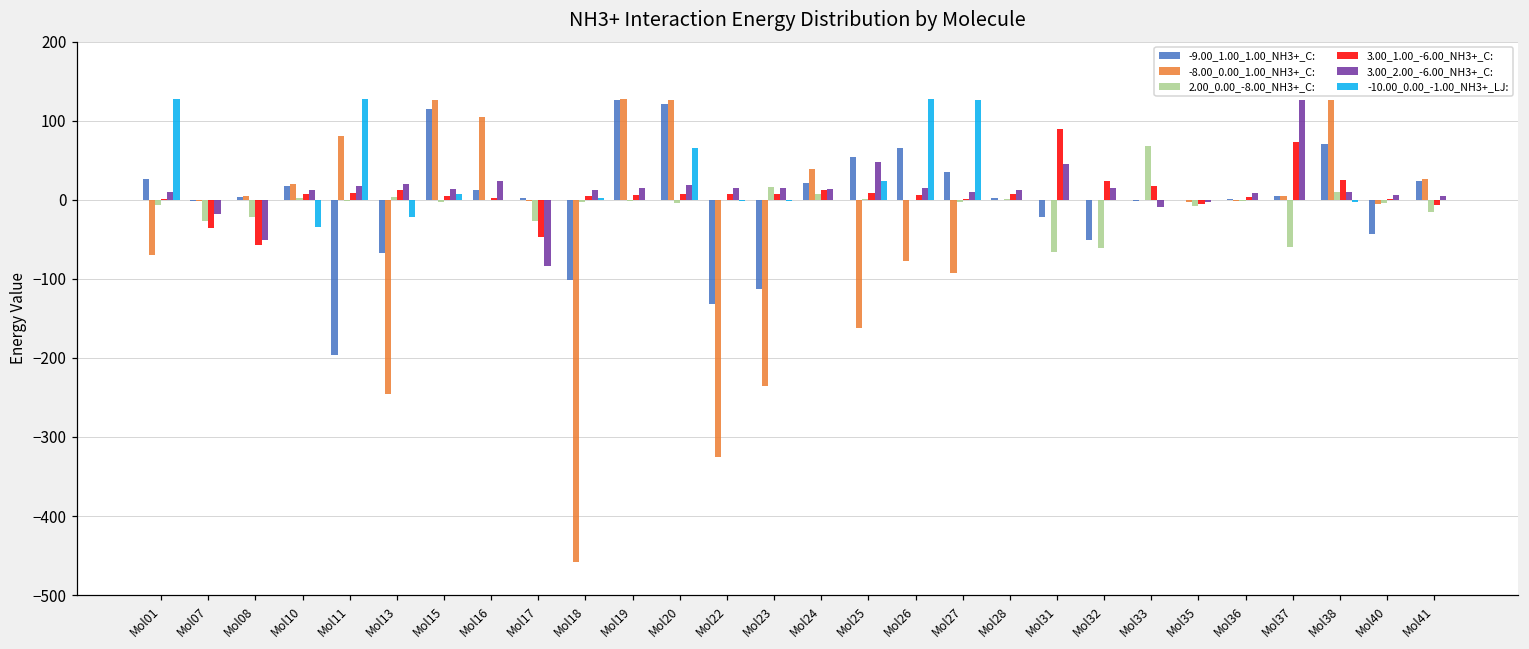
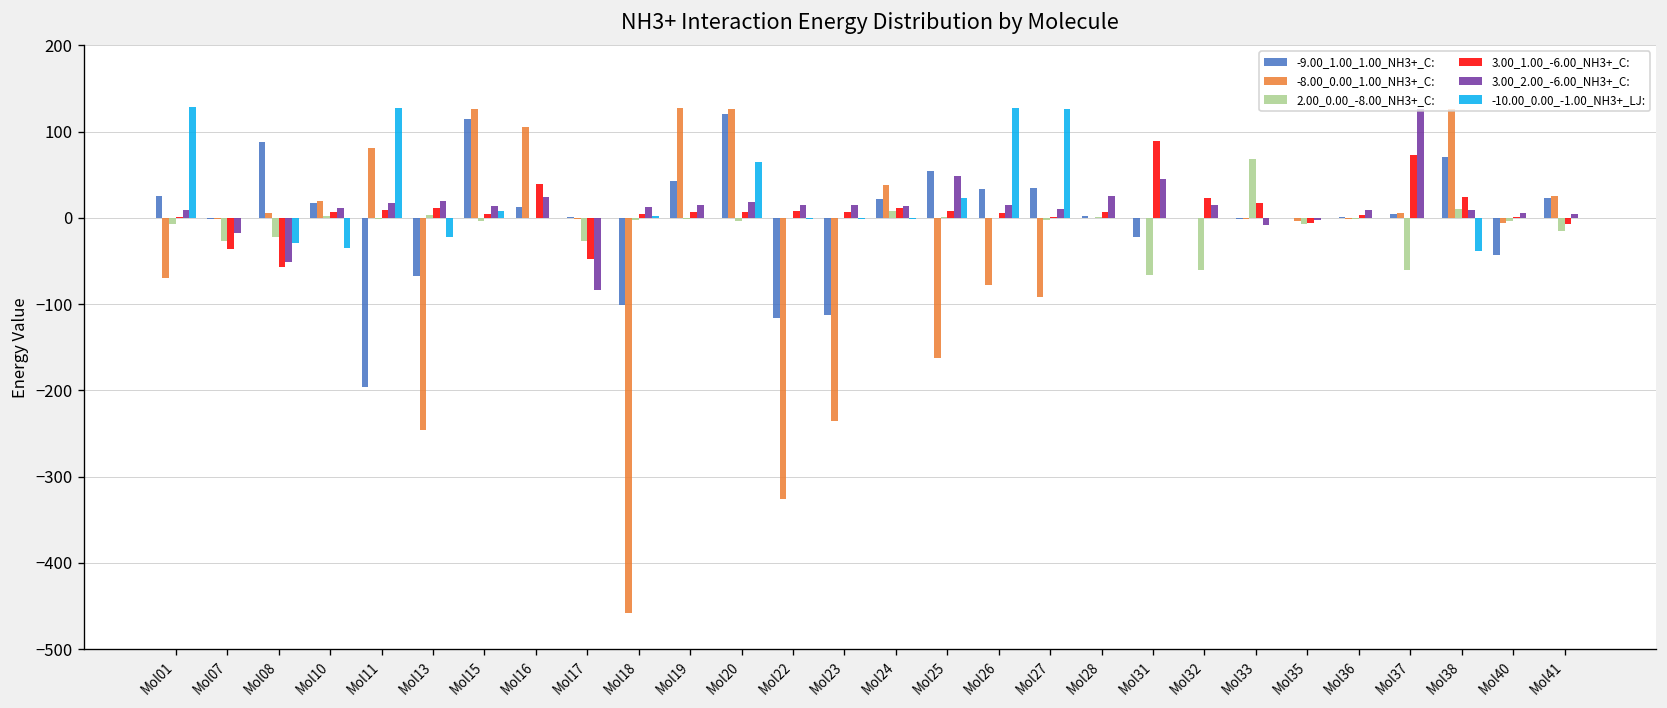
-9.00_1.00_1.00_NH3+_C:, Mol08: 0 -> 90
-10.00_0.00_-1.00_NH3+_LJ:, Mol08: 0 -> -30
3.00_1.00_-6.00_NH3+_C:, Mol16: 0 -> 40
-9.00_1.00_1.00_NH3+_C:, Mol19: 130 -> 40
-9.00_1.00_1.00_NH3+_C:, Mol22: -130 -> -120
2.00_0.00_-8.00_NH3+_C:, Mol23: 20 -> 0
-9.00_1.00_1.00_NH3+_C:, Mol26: 70 -> 30
3.00_2.00_-6.00_NH3+_C:, Mol28: 10 -> 30
-9.00_1.00_1.00_NH3+_C:, Mol32: -50 -> 0
-10.00_0.00_-1.00_NH3+_LJ:, Mol38: 0 -> -40
